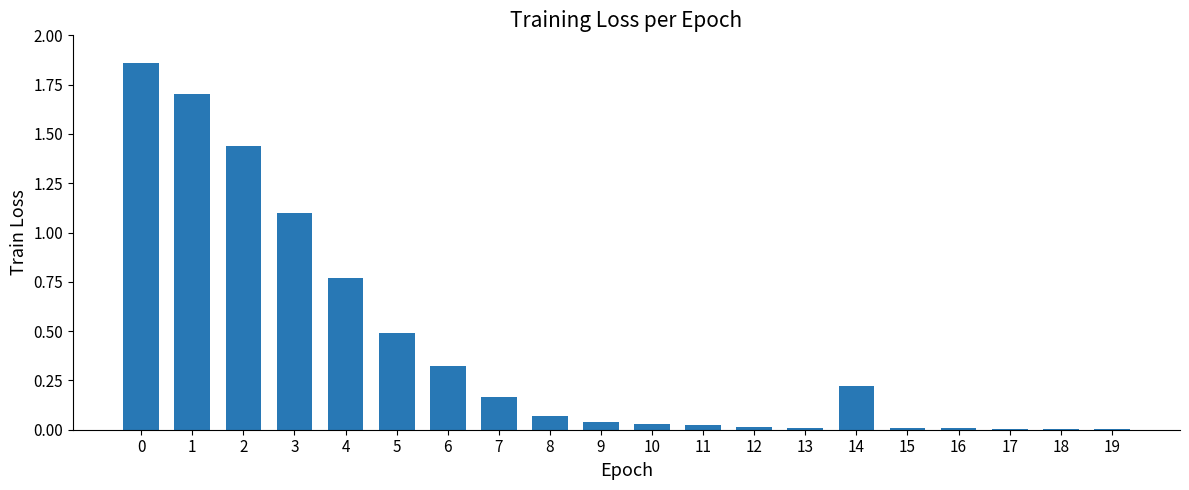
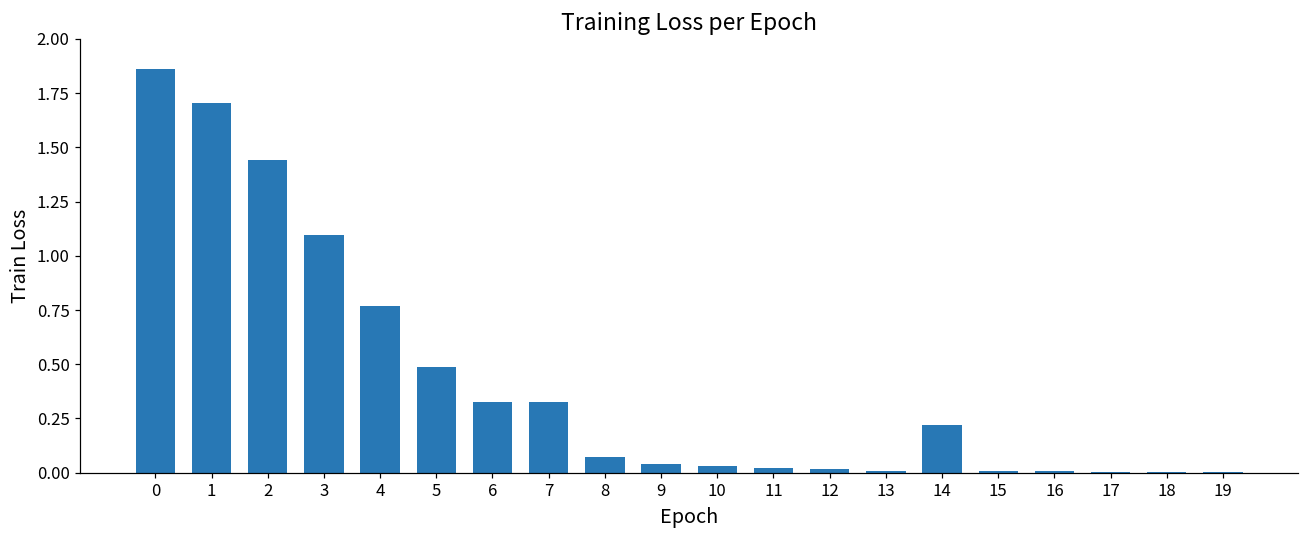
7: 0.17 -> 0.33
